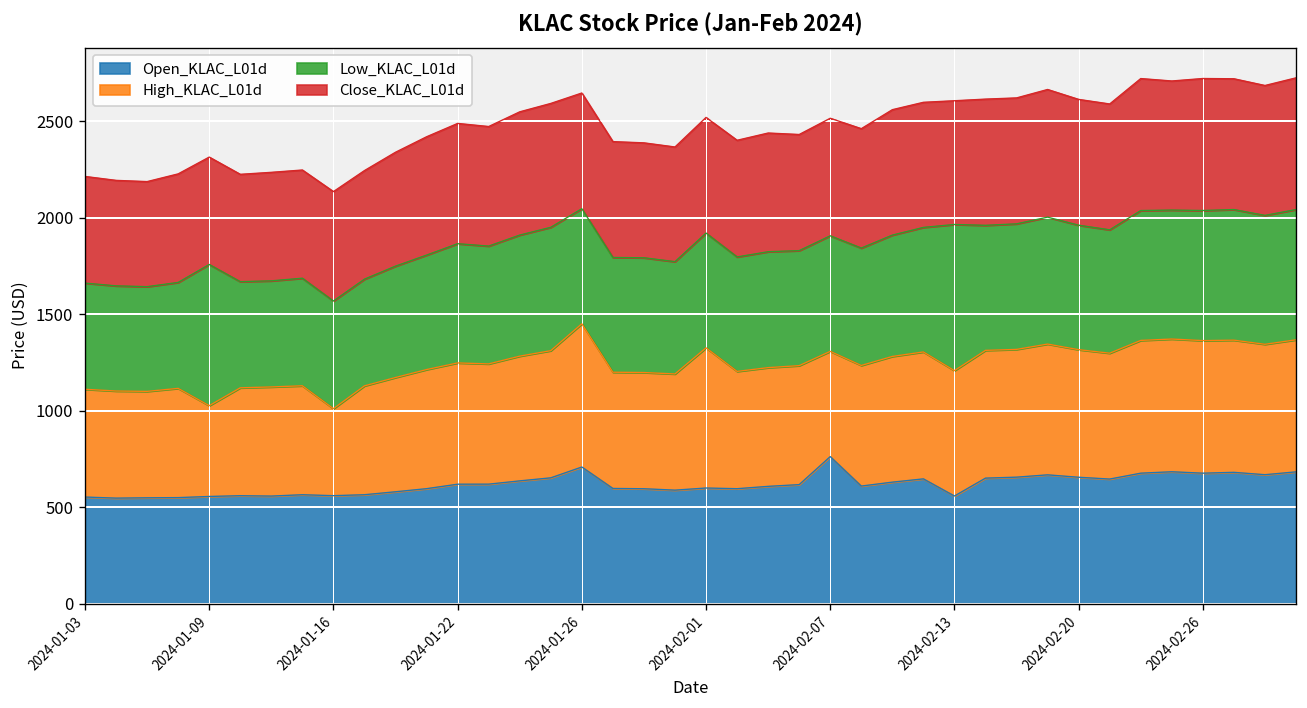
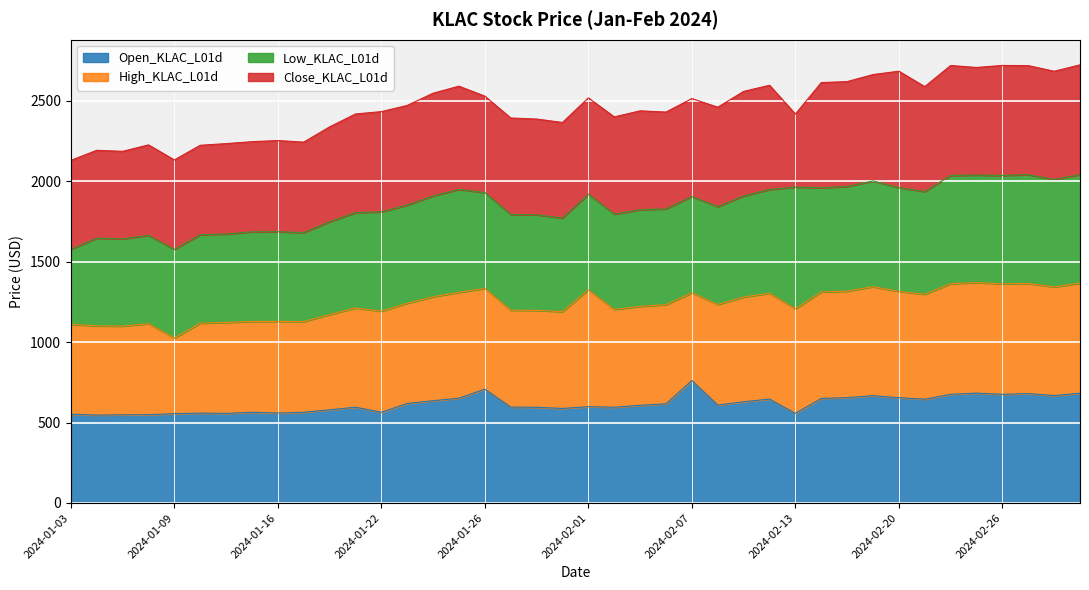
Low_KLAC_L01d, 2024-01-03: 550 -> 470
Low_KLAC_L01d, 2024-01-09: 730 -> 550
High_KLAC_L01d, 2024-01-16: 450 -> 570
Open_KLAC_L01d, 2024-01-22: 620 -> 560
High_KLAC_L01d, 2024-01-26: 740 -> 630
Close_KLAC_L01d, 2024-02-13: 640 -> 450
Close_KLAC_L01d, 2024-02-20: 650 -> 720
